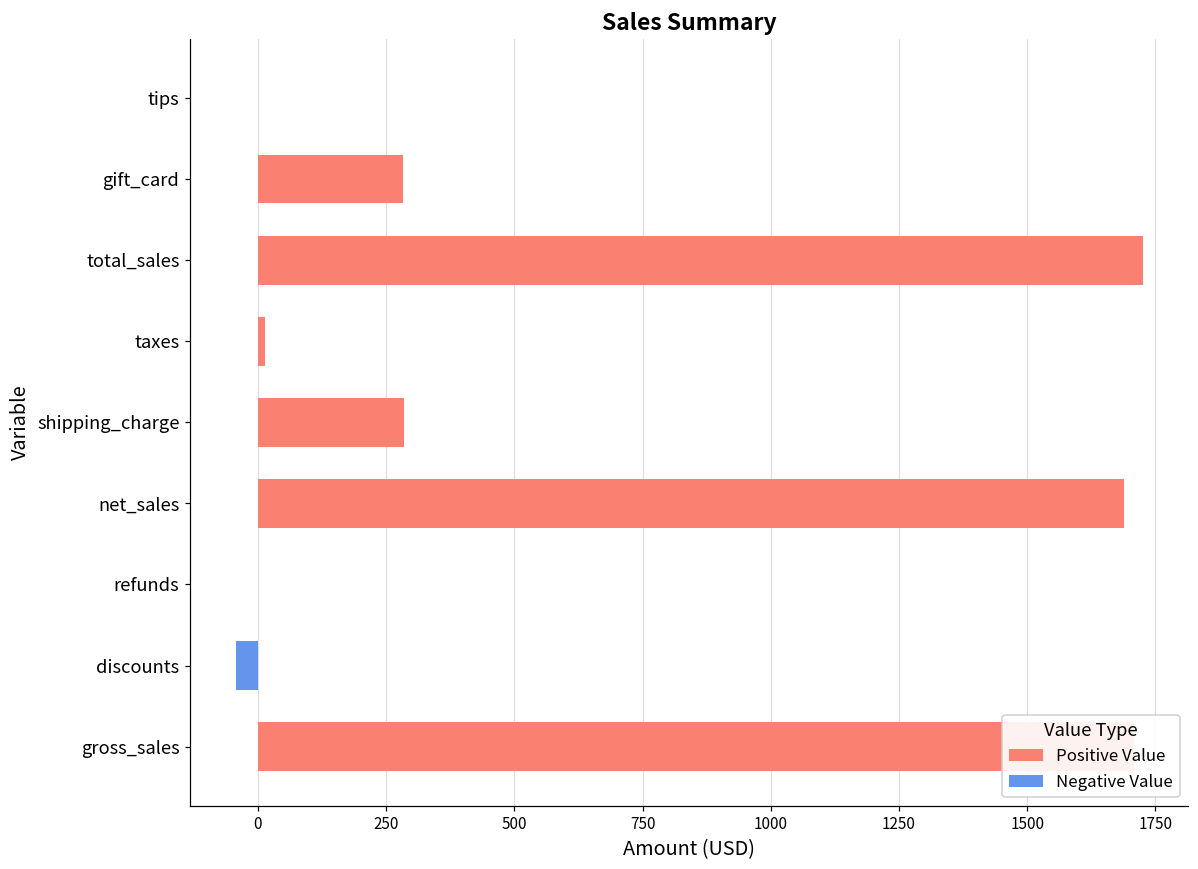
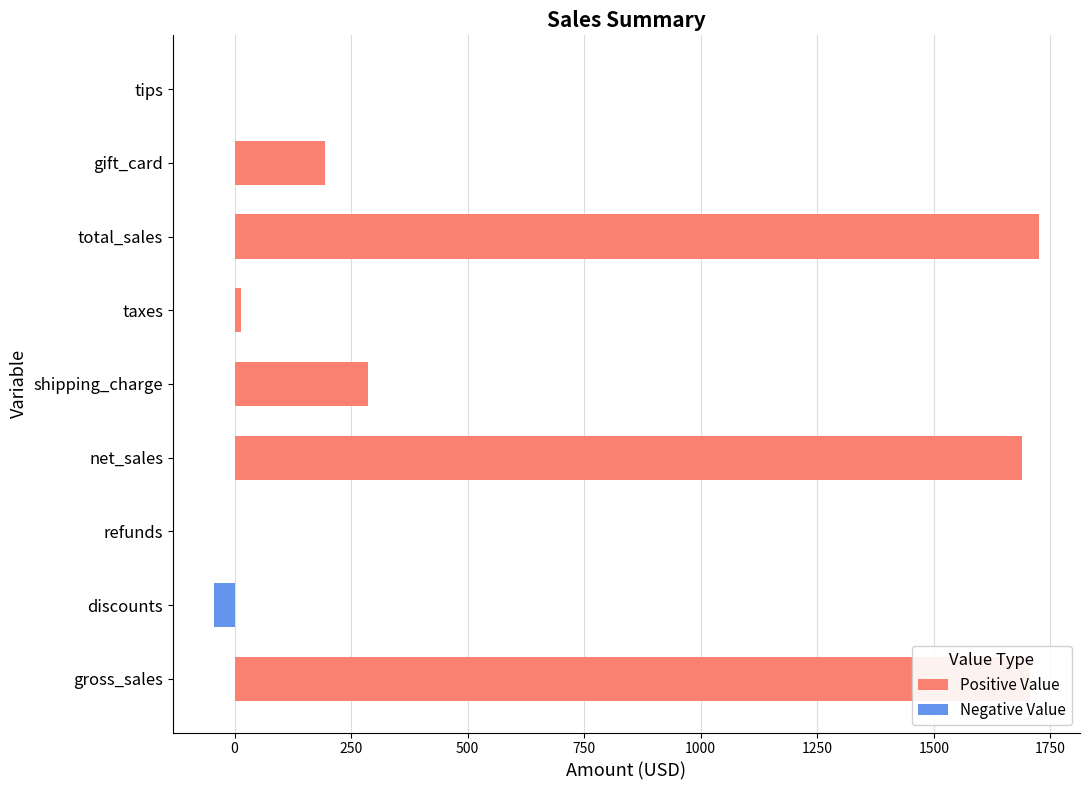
Positive Value, gift_card: 280 -> 190
